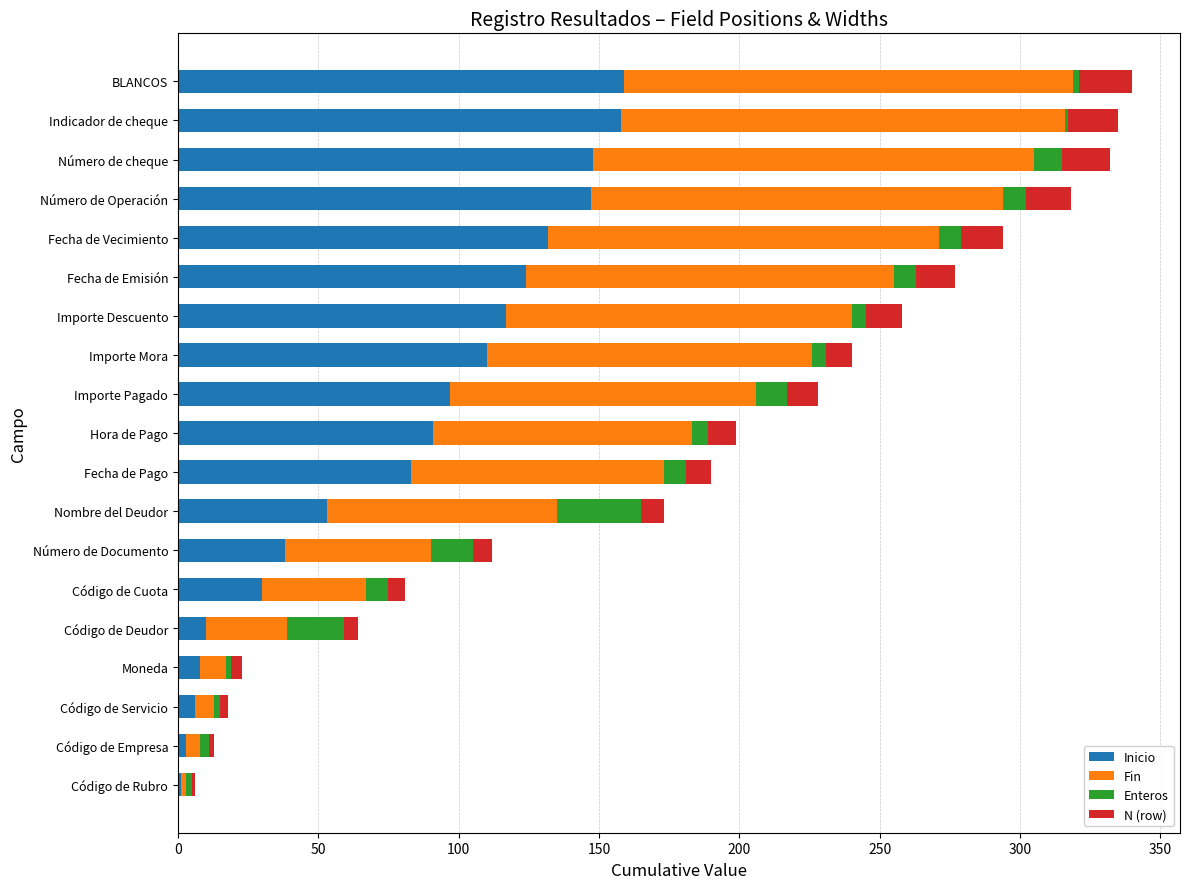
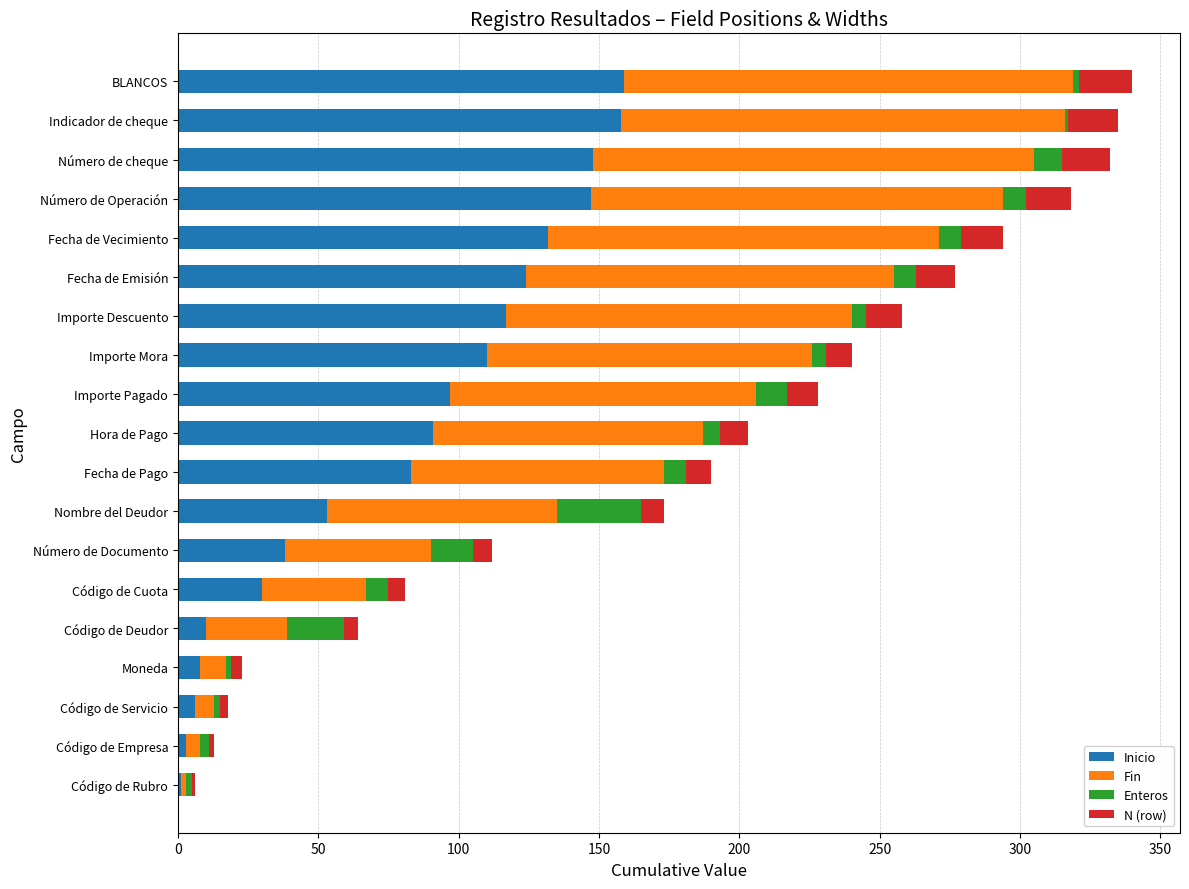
Fin, Hora de Pago: 92 -> 96
